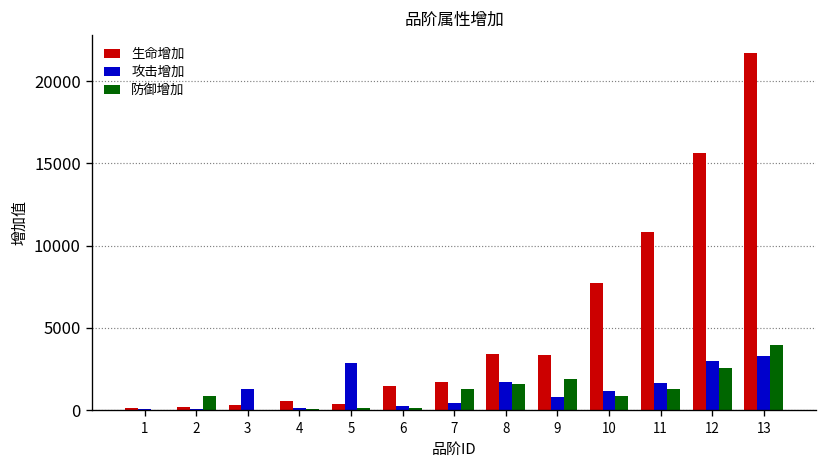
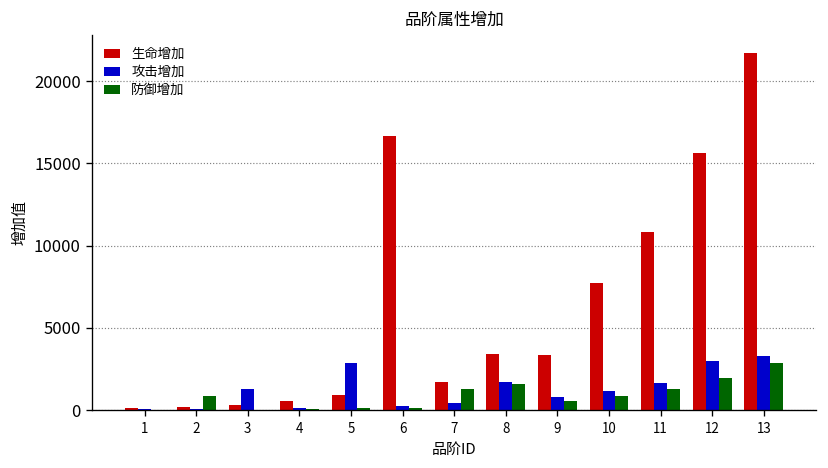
生命增加, 5: 300 -> 900
生命增加, 6: 1500 -> 16700
防御增加, 9: 1900 -> 600
防御增加, 12: 2600 -> 2000
防御增加, 13: 4000 -> 2900
